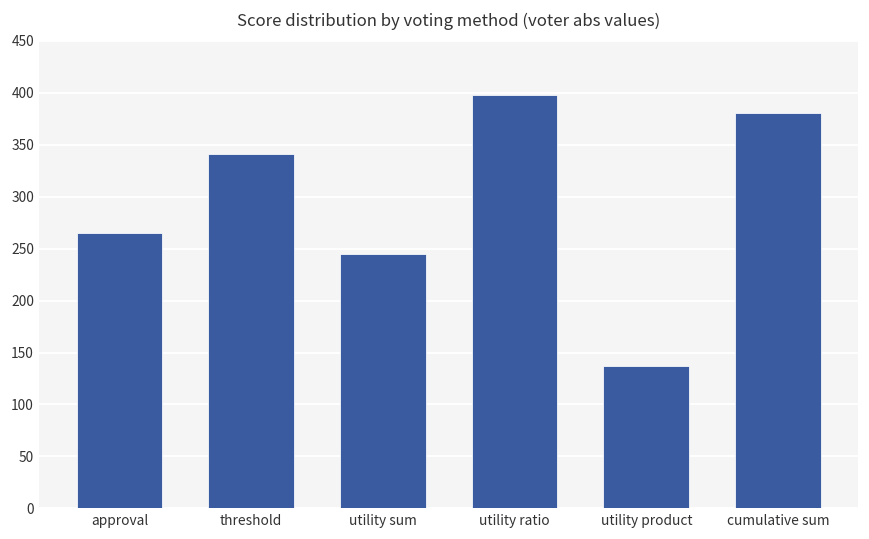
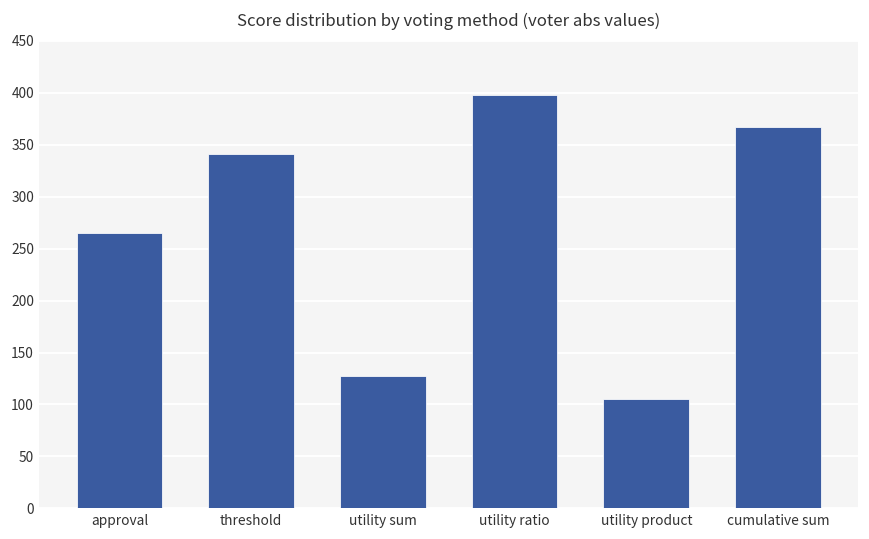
utility sum: 250 -> 130
utility product: 140 -> 110
cumulative sum: 380 -> 370
